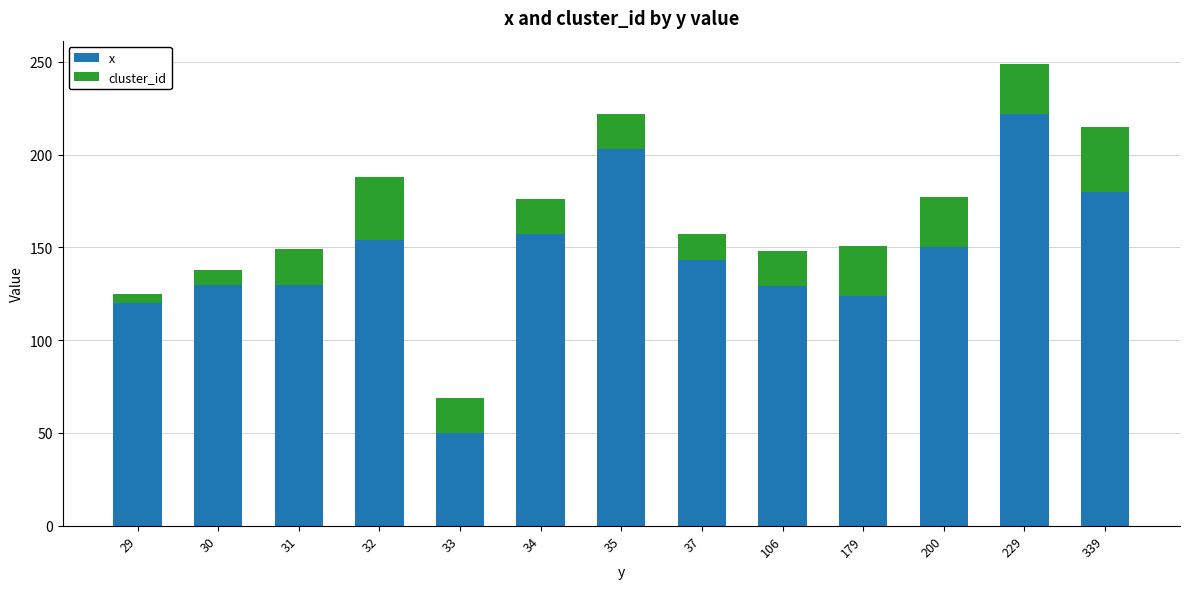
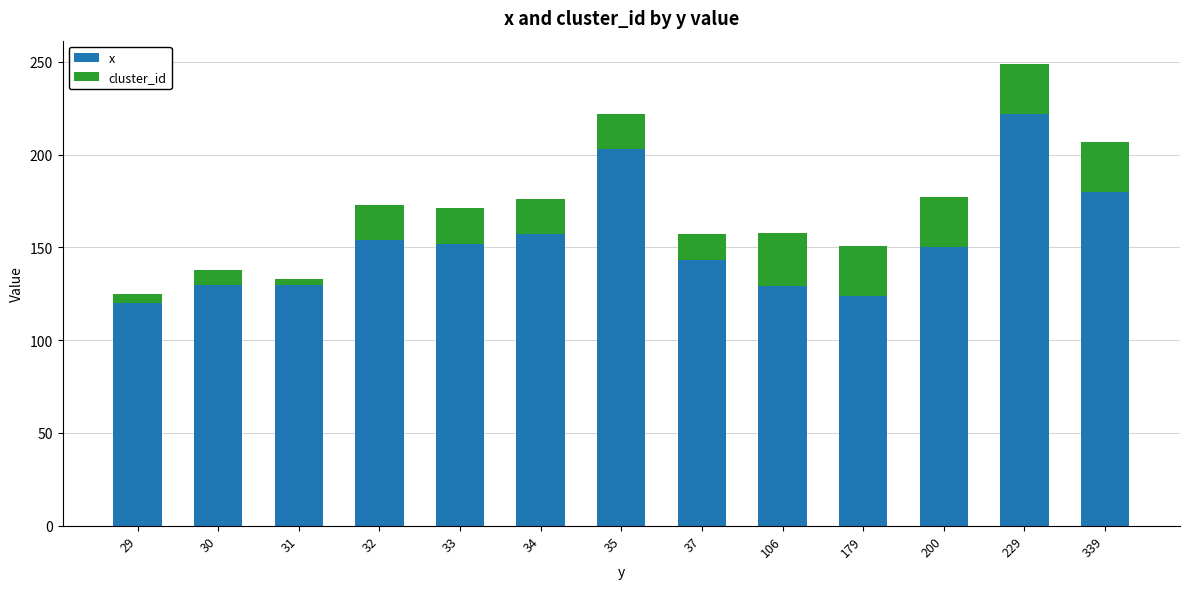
cluster_id, 31: 19 -> 3
cluster_id, 32: 34 -> 19
x, 33: 50 -> 152
cluster_id, 106: 19 -> 29
cluster_id, 339: 35 -> 27
